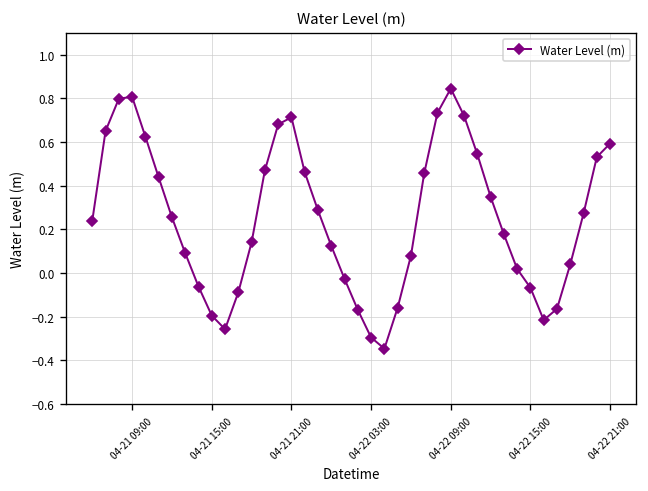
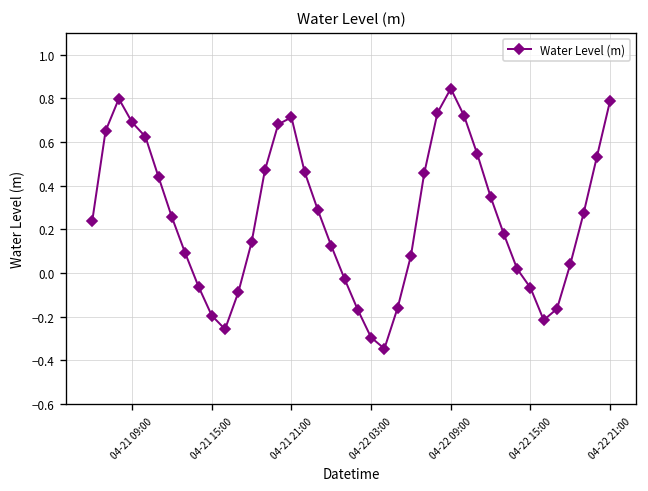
04-21 09:00: 0.81 -> 0.69
04-22 21:00: 0.59 -> 0.79
